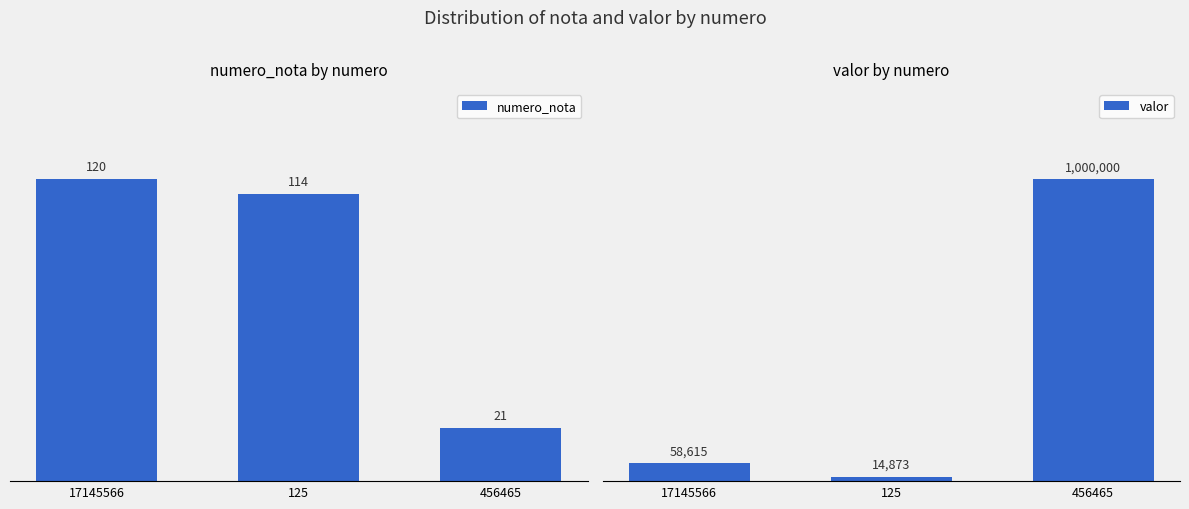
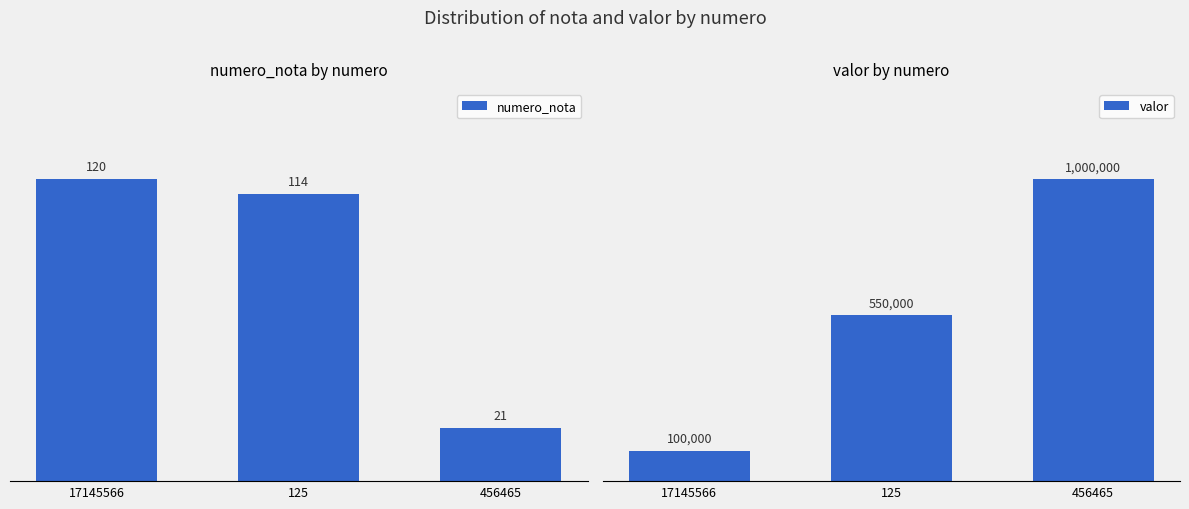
valor by numero, 17145566: 58,615 -> 100,000
valor by numero, 125: 14,873 -> 550,000
